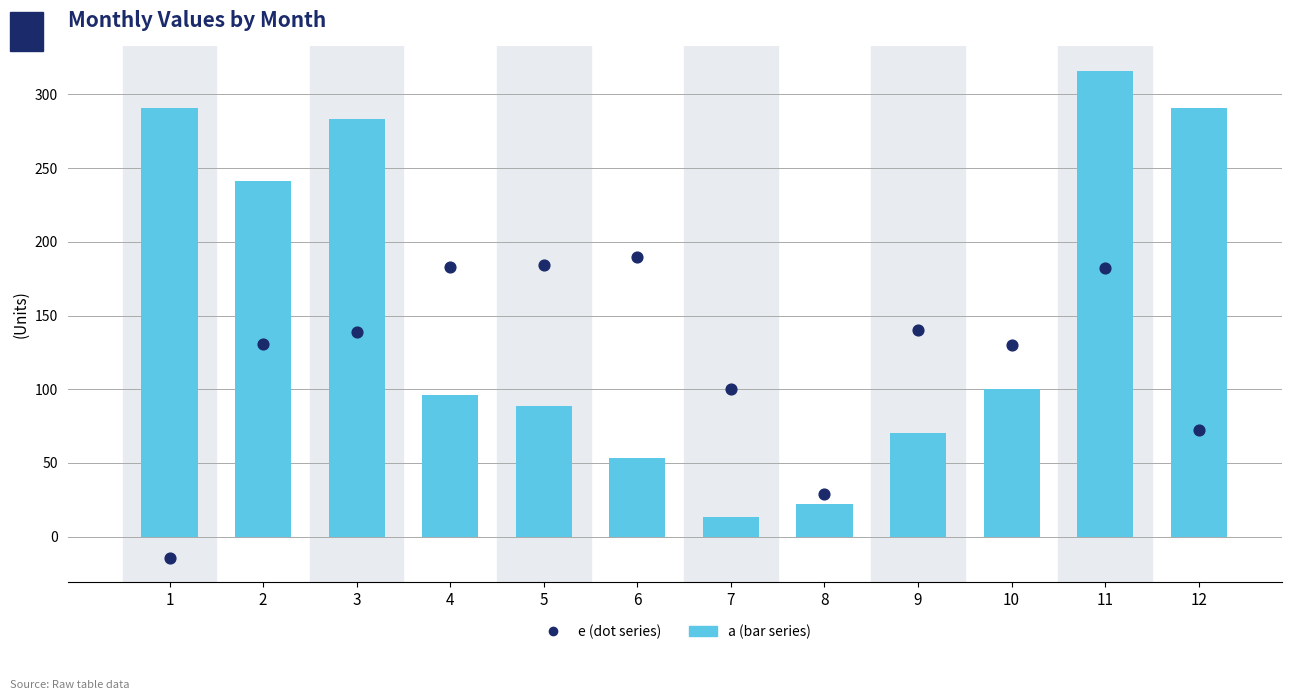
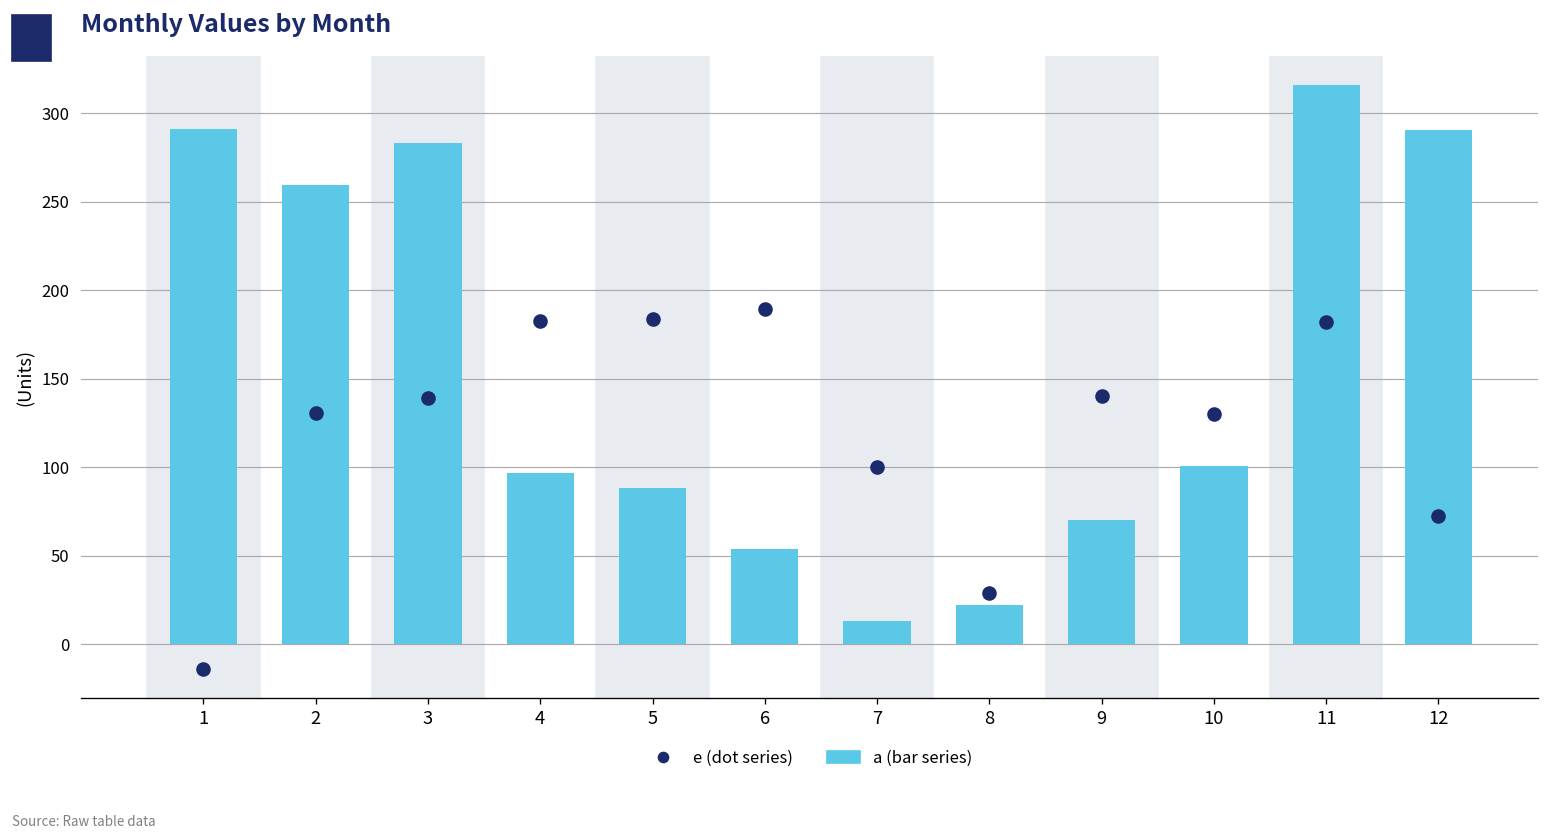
a (bar series), 2: 242 -> 259
